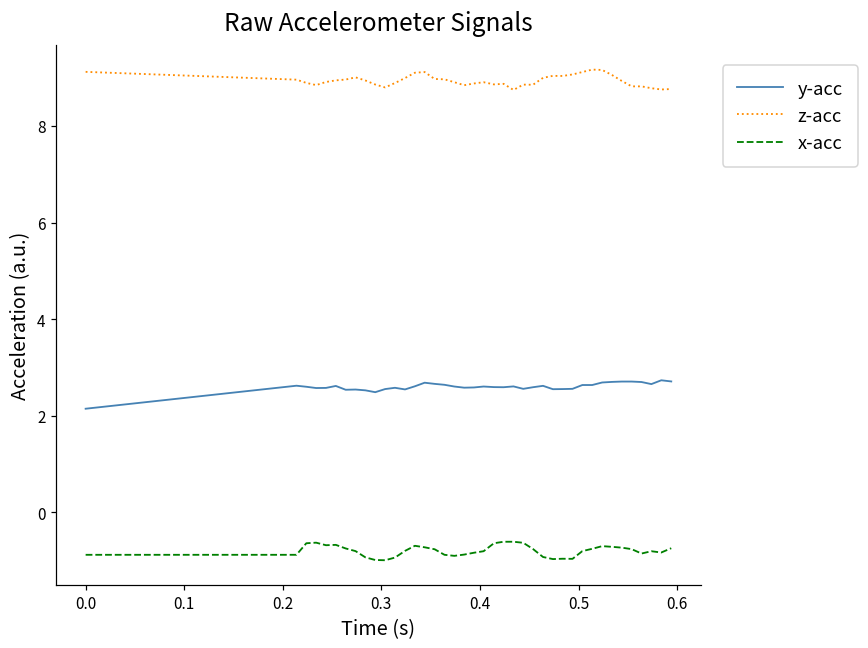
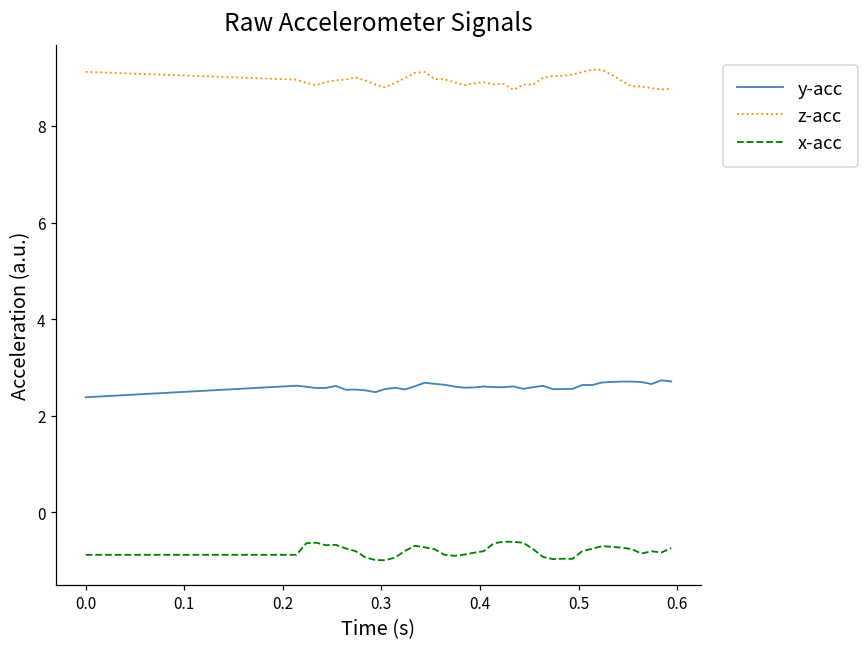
y-acc, 0.0: 2.1 -> 2.4
